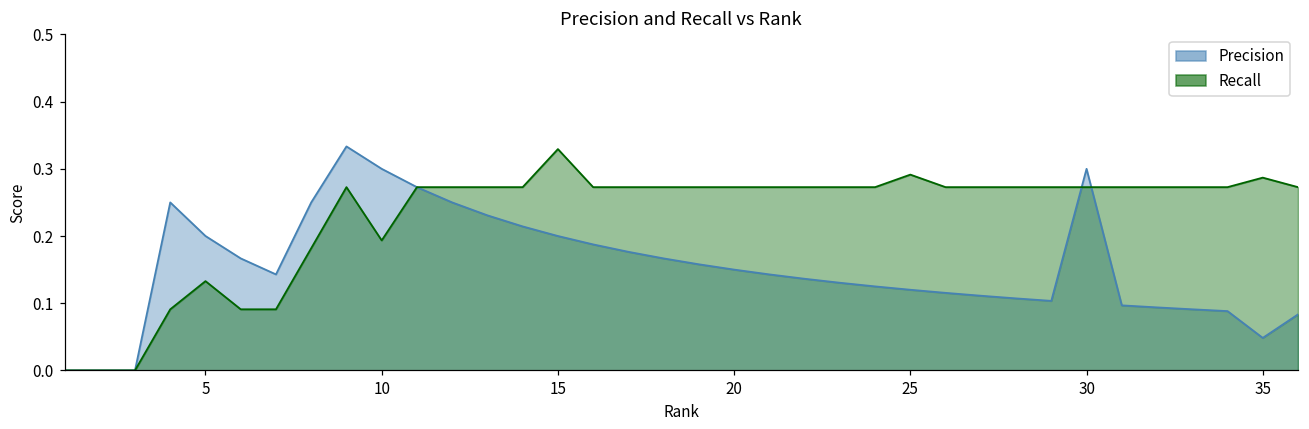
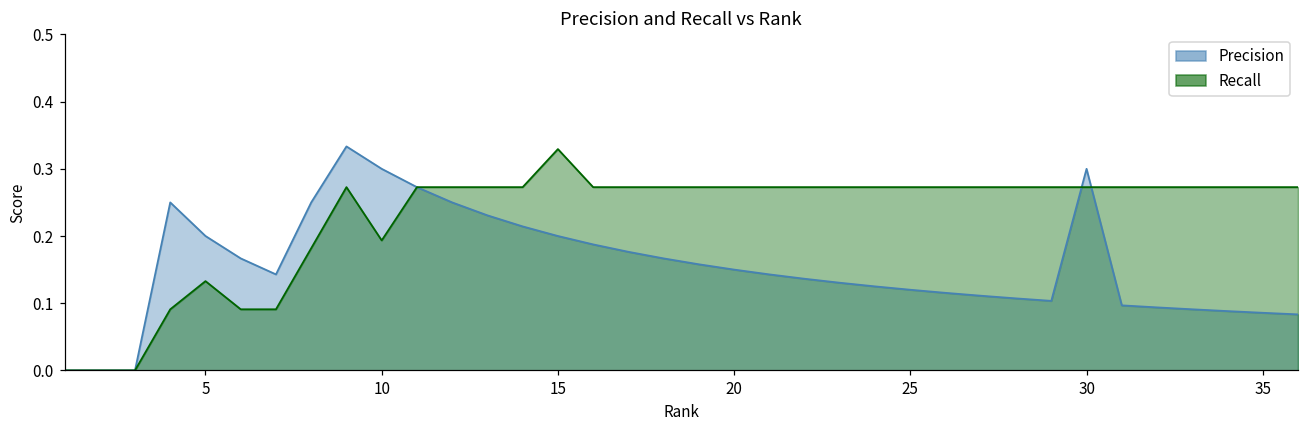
Recall, 25: 0.29 -> 0.27
Precision, 35: 0.05 -> 0.09
Recall, 35: 0.29 -> 0.27
